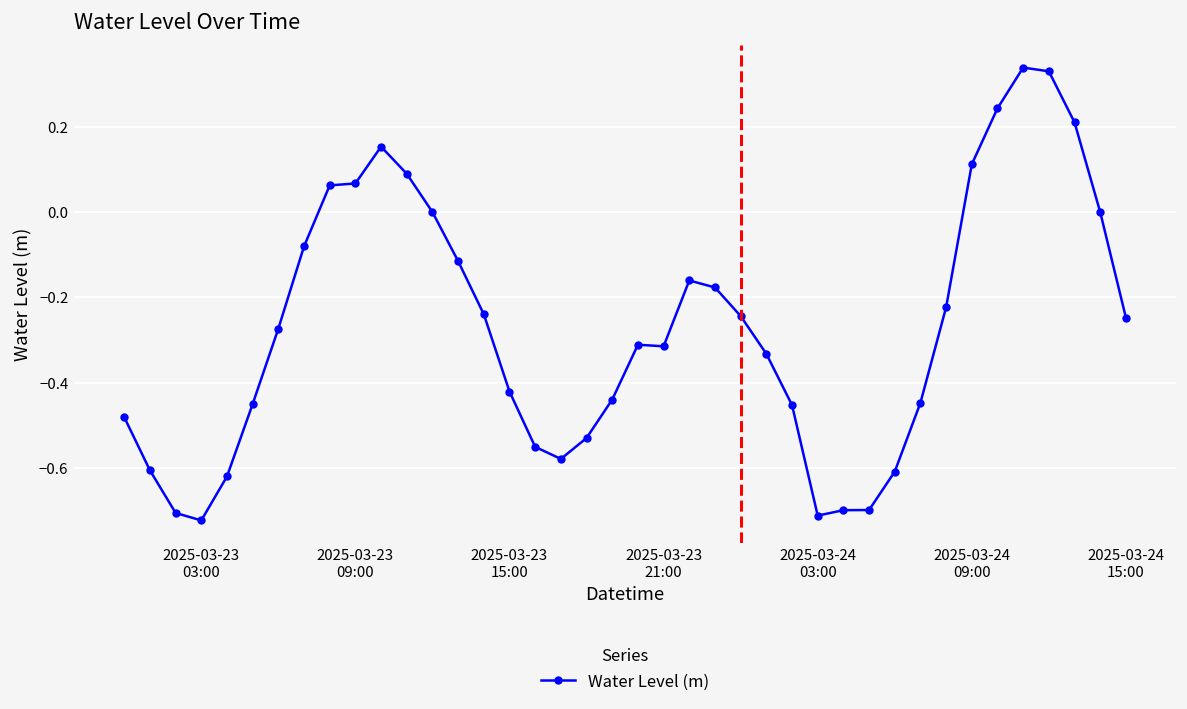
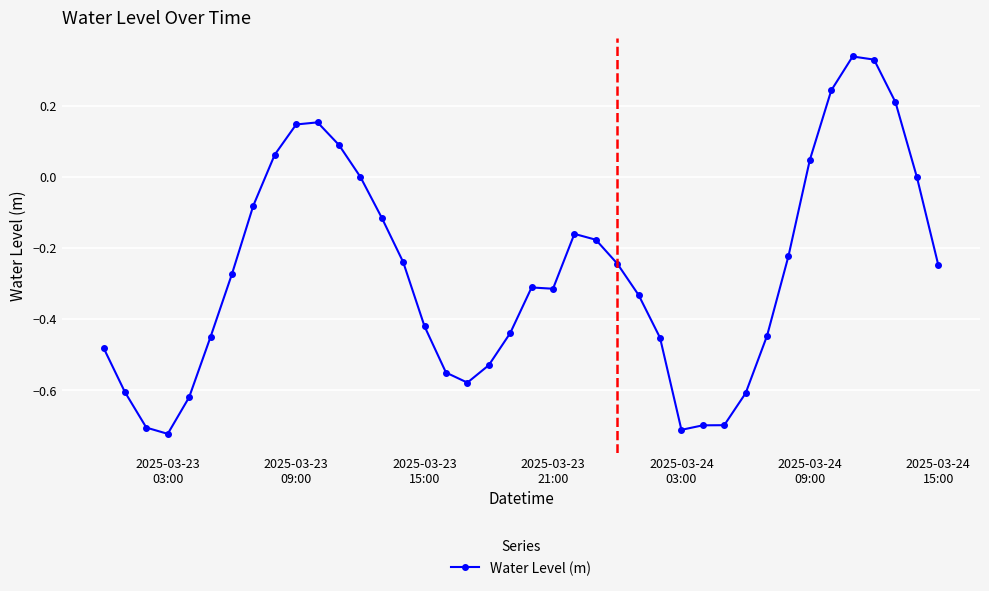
2025-03-23 09:00: 0.07 -> 0.15
2025-03-24 09:00: 0.11 -> 0.05
